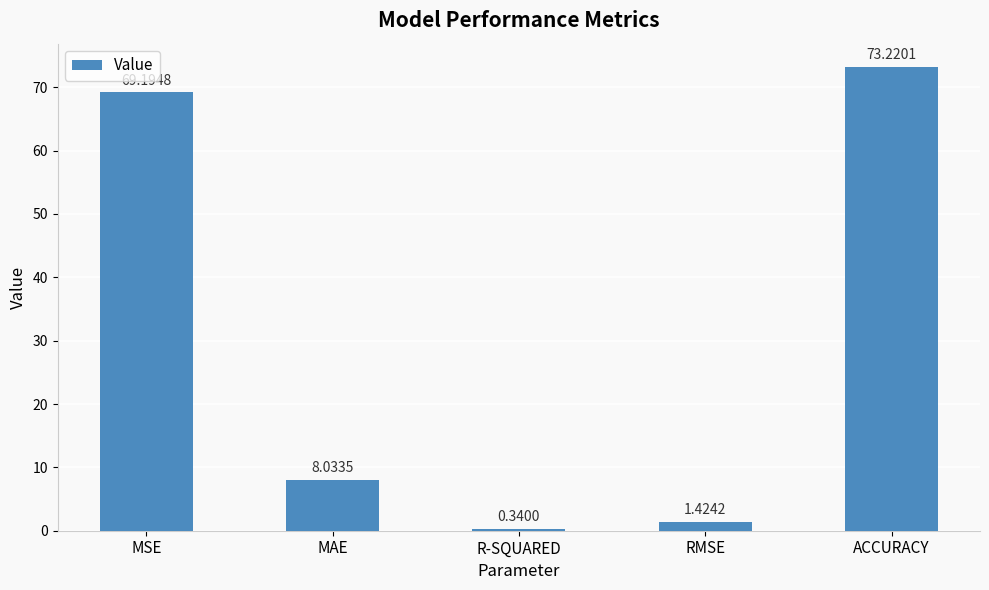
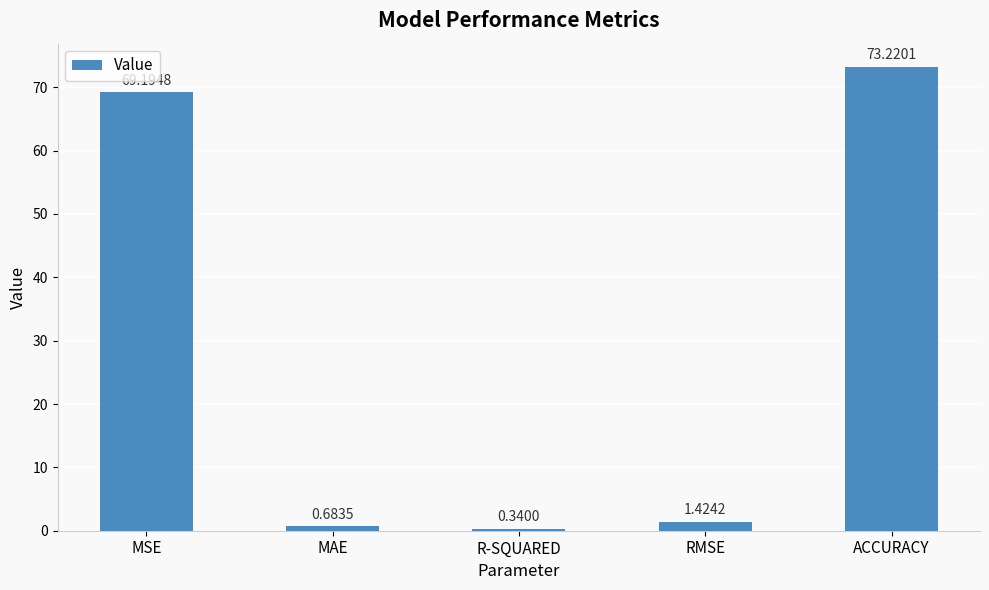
MAE: 8.0335 -> 0.6835
